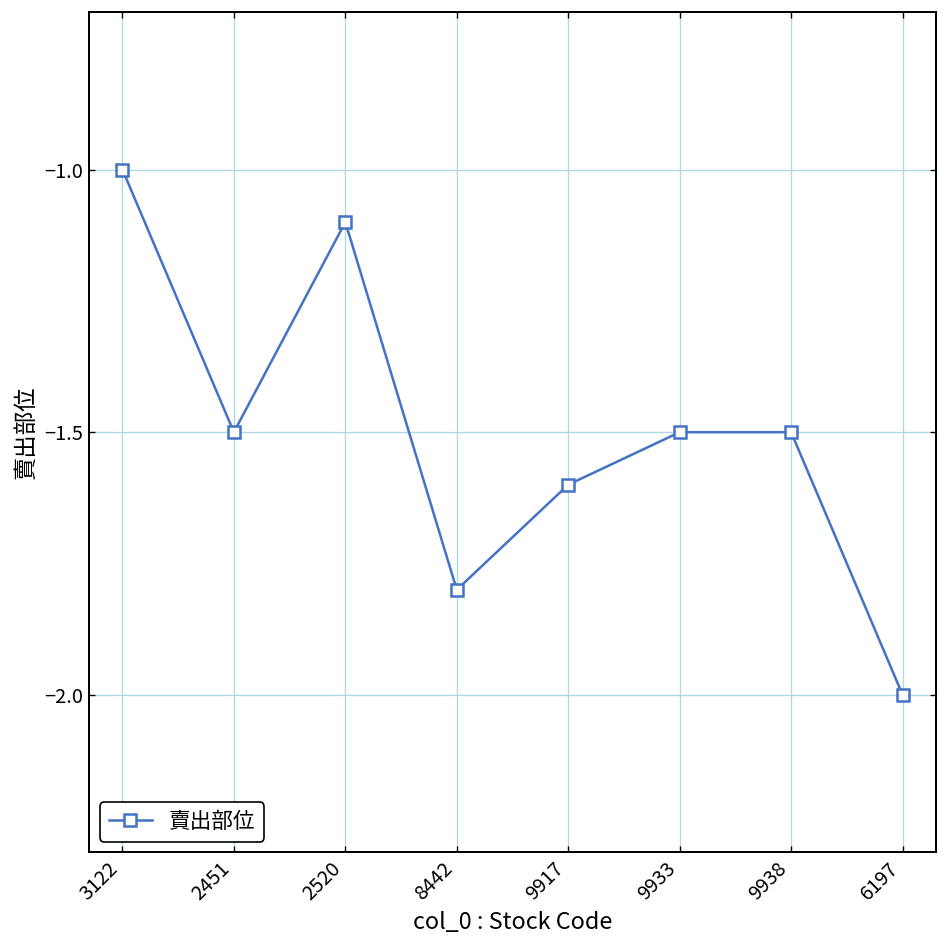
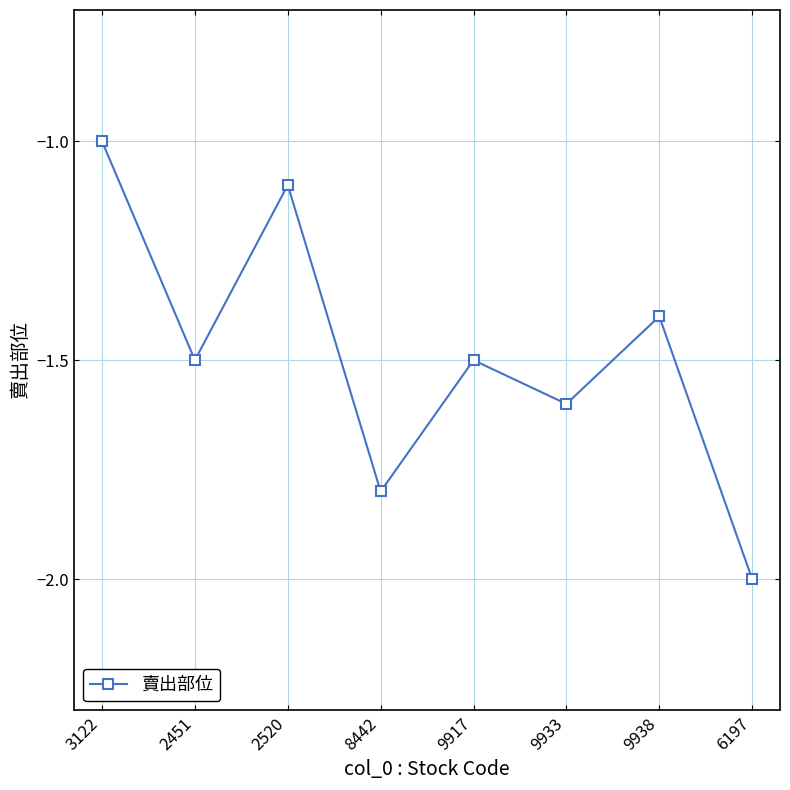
9917: -1.6 -> -1.5
9933: -1.5 -> -1.6
9938: -1.5 -> -1.4
